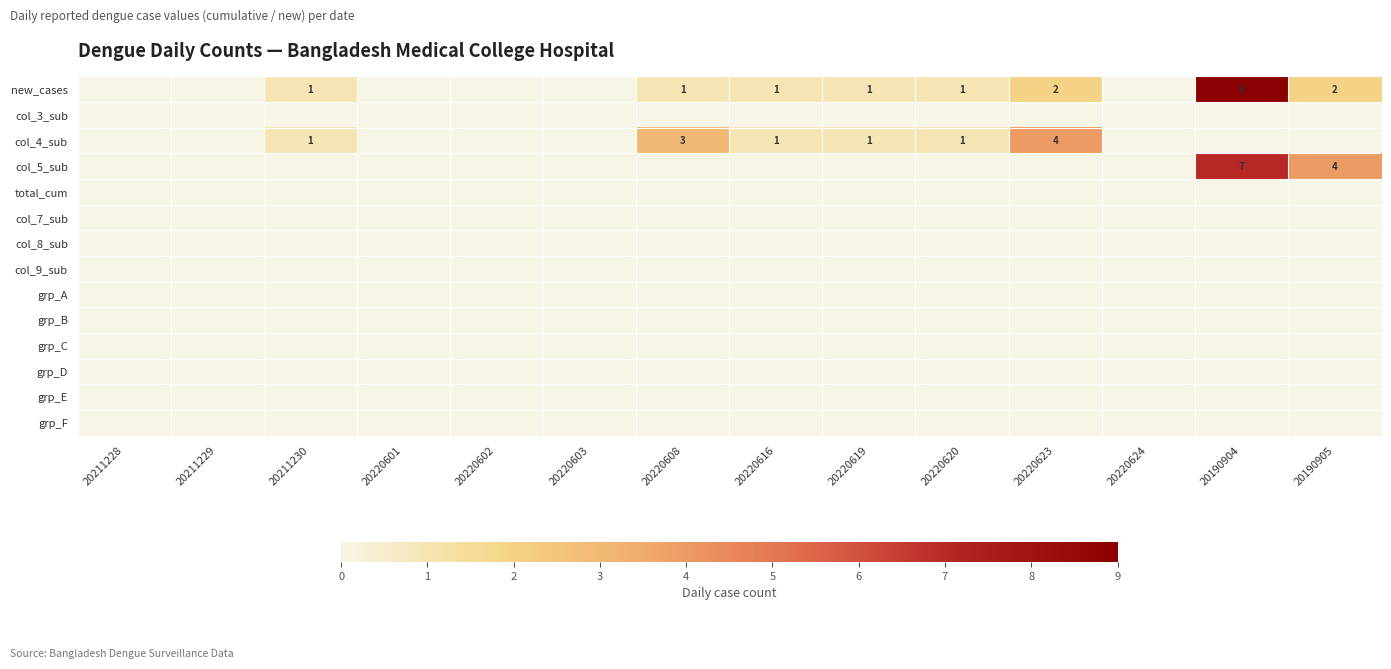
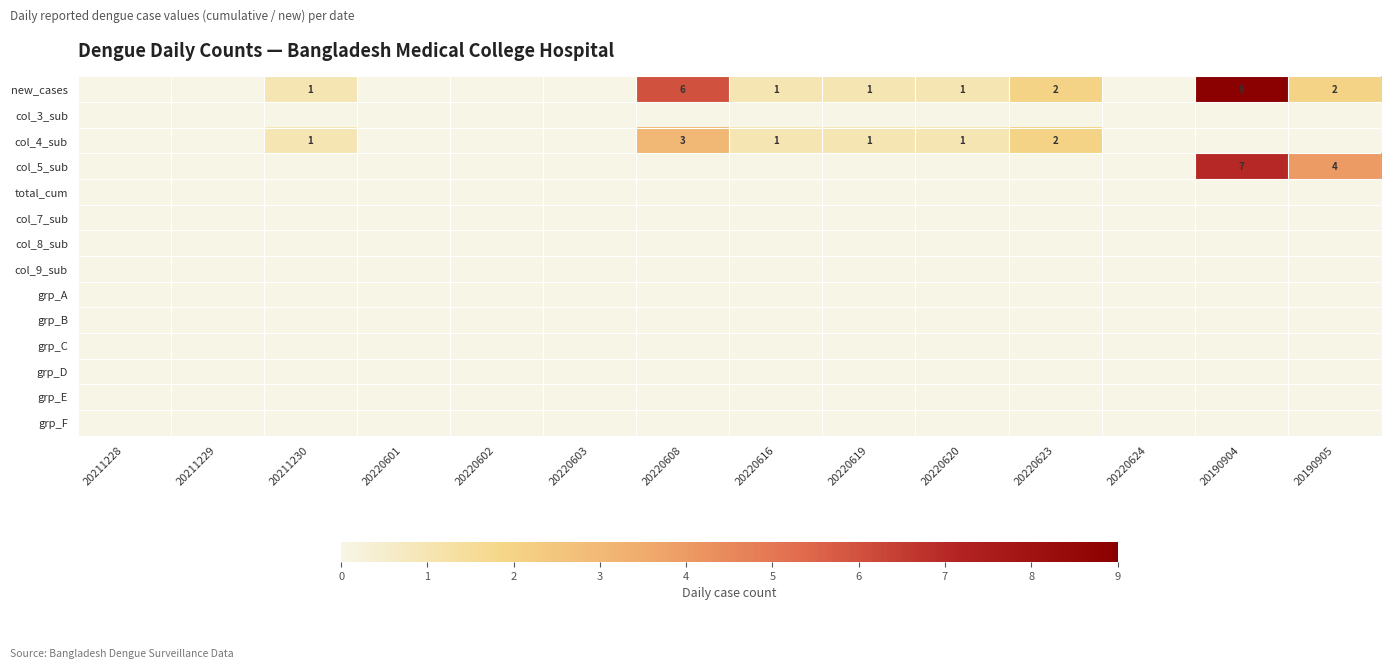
new_cases, 20220608: 1 -> 6
col_4_sub, 20220623: 4 -> 2
